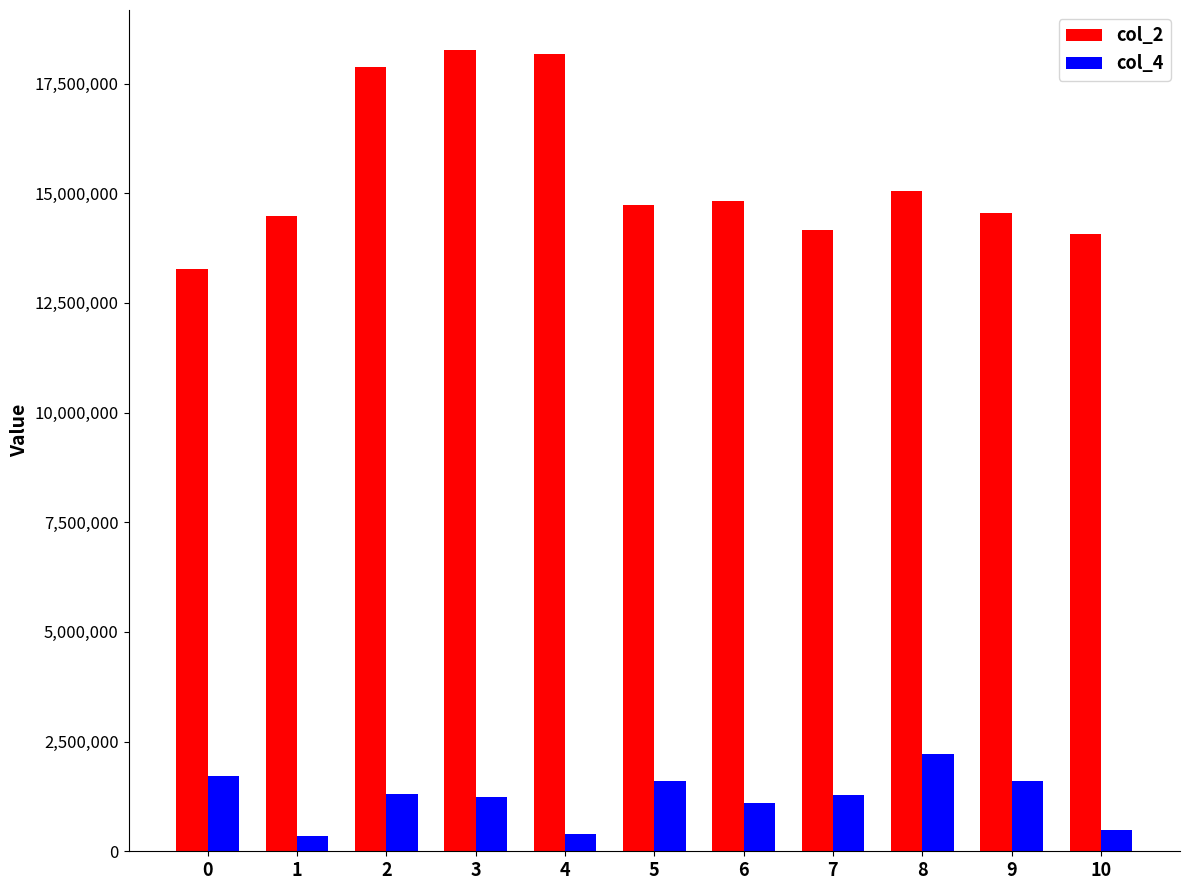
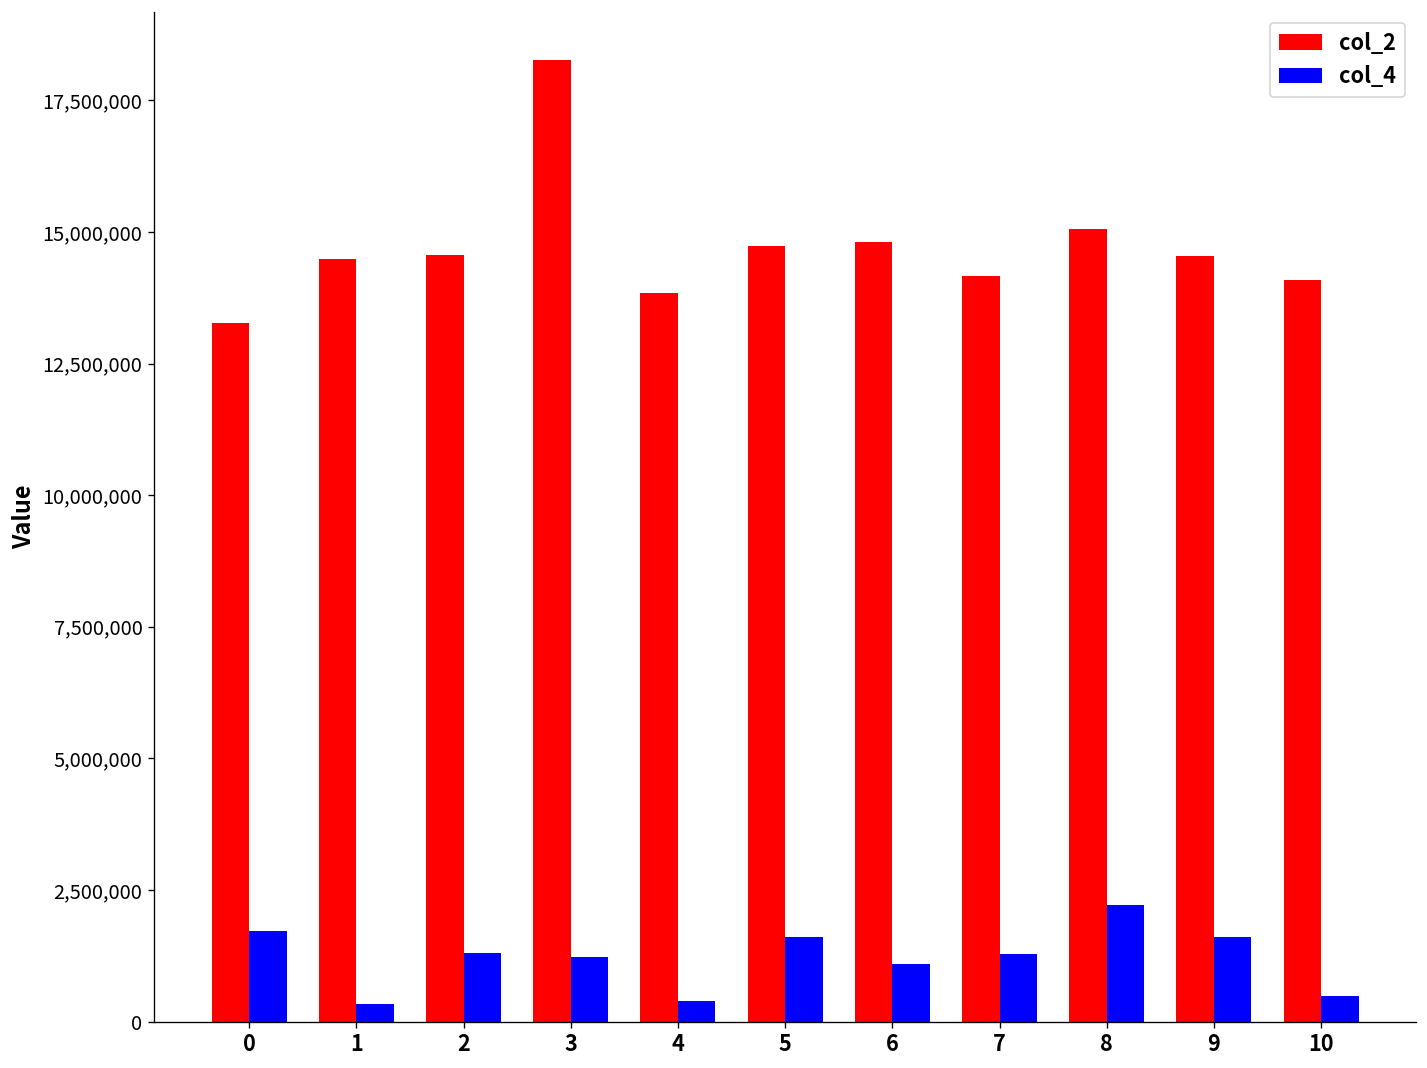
col_2, 2: 17,900,000 -> 14,600,000
col_2, 4: 18,200,000 -> 13,800,000
